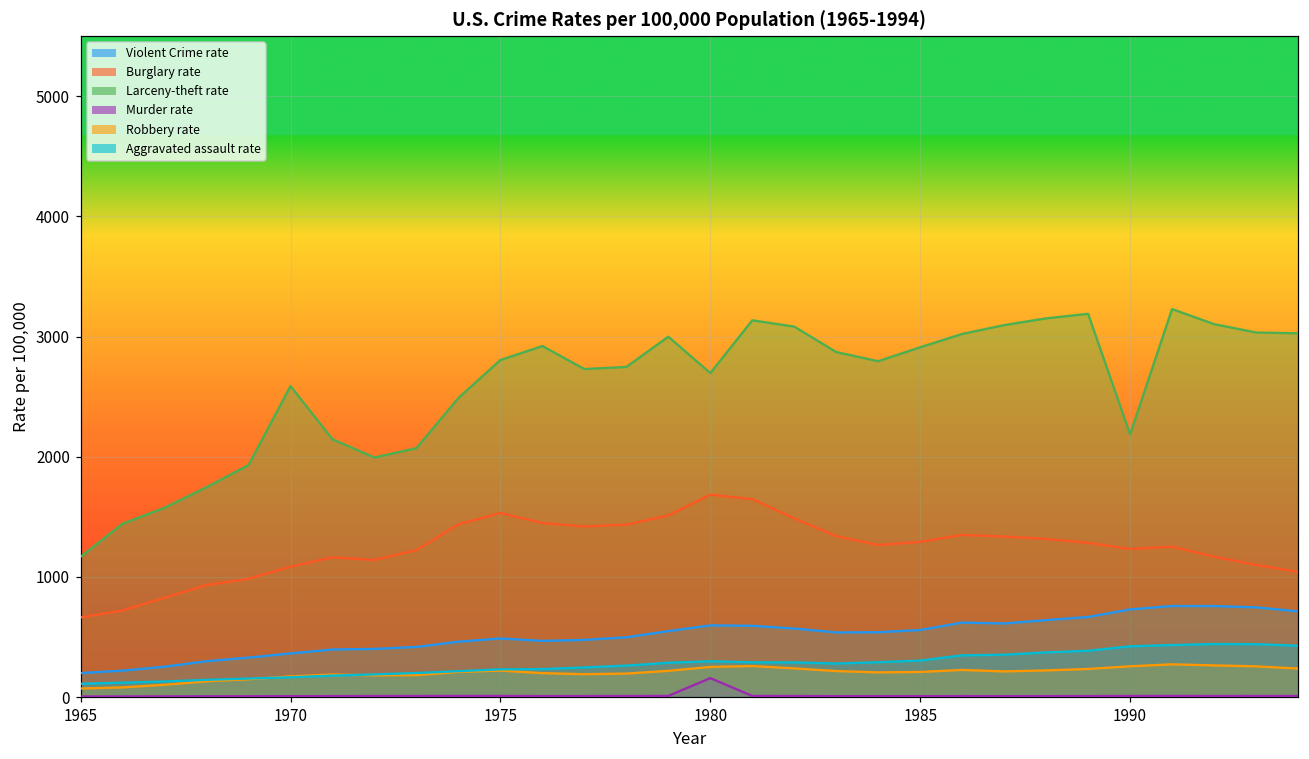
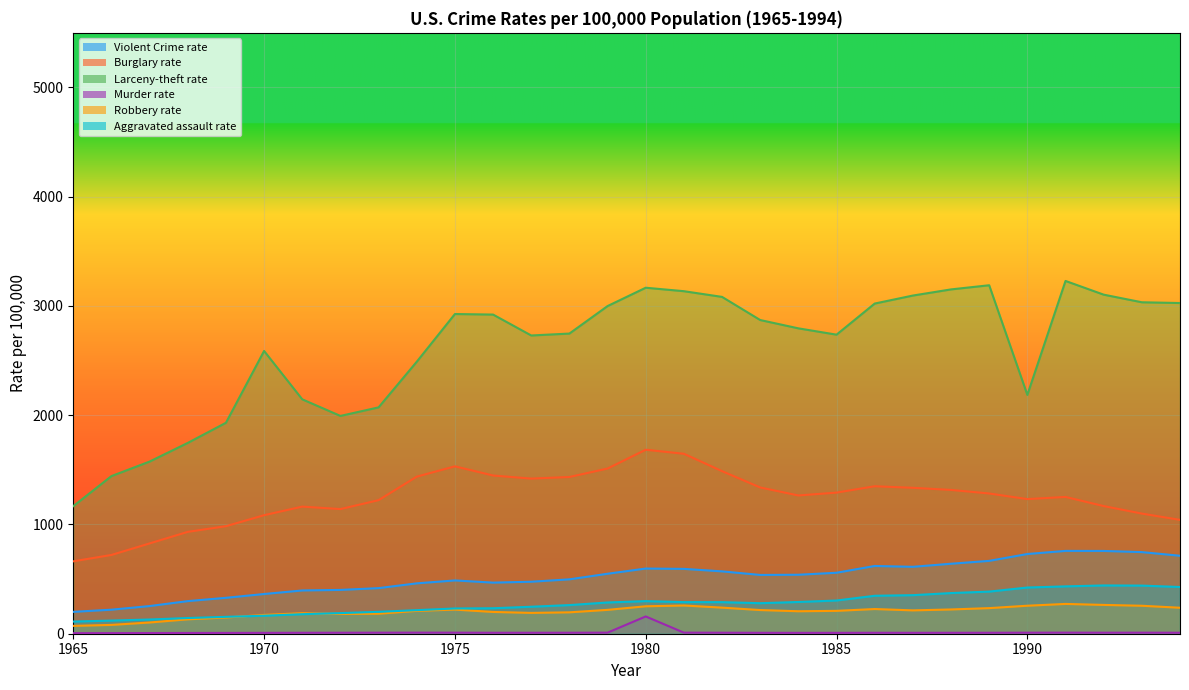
Larceny-theft rate, 1975: 2800 -> 2930
Larceny-theft rate, 1980: 2700 -> 3170
Larceny-theft rate, 1985: 2910 -> 2740
